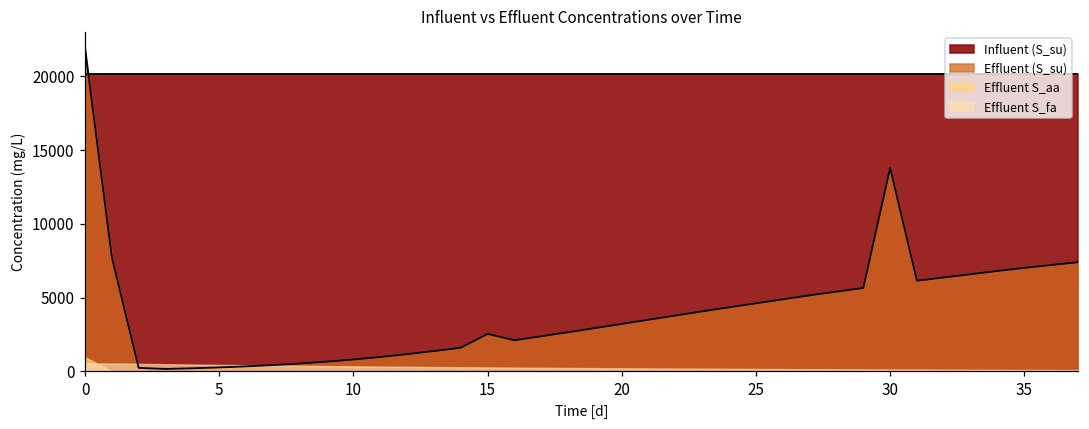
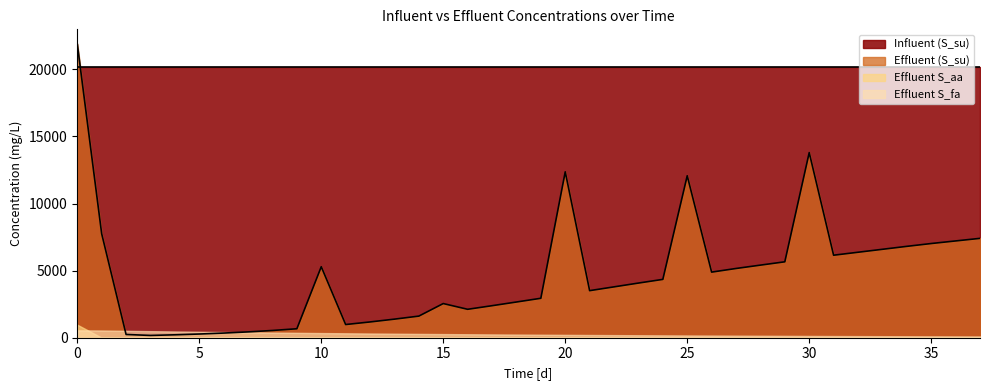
Effluent (S_su), 10: 800 -> 5300
Effluent (S_su), 20: 3200 -> 12400
Effluent (S_su), 25: 4600 -> 12100
